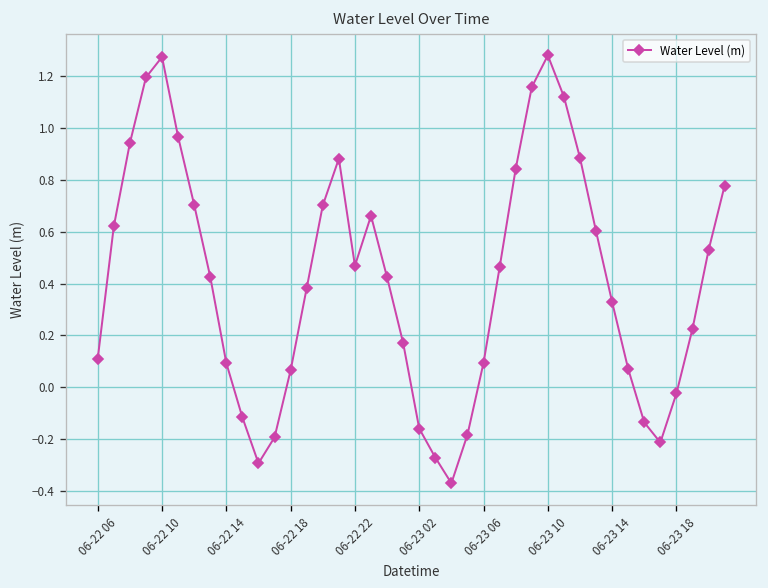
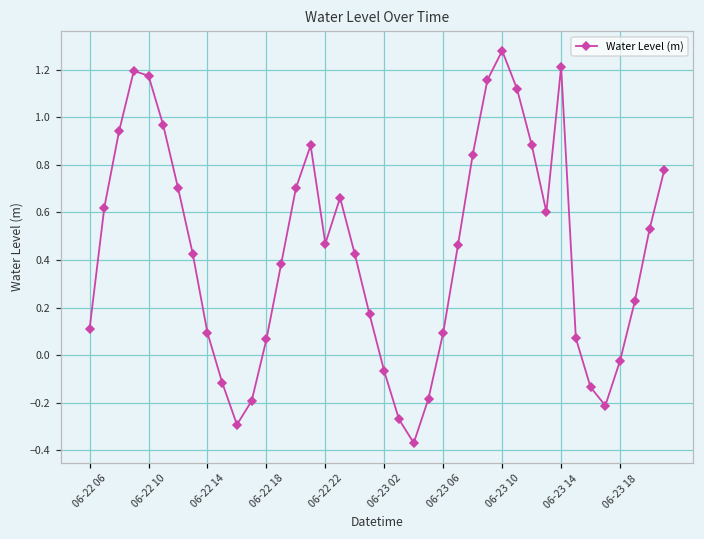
06-22 10: 1.27 -> 1.18
06-23 02: -0.16 -> -0.07
06-23 14: 0.33 -> 1.21
